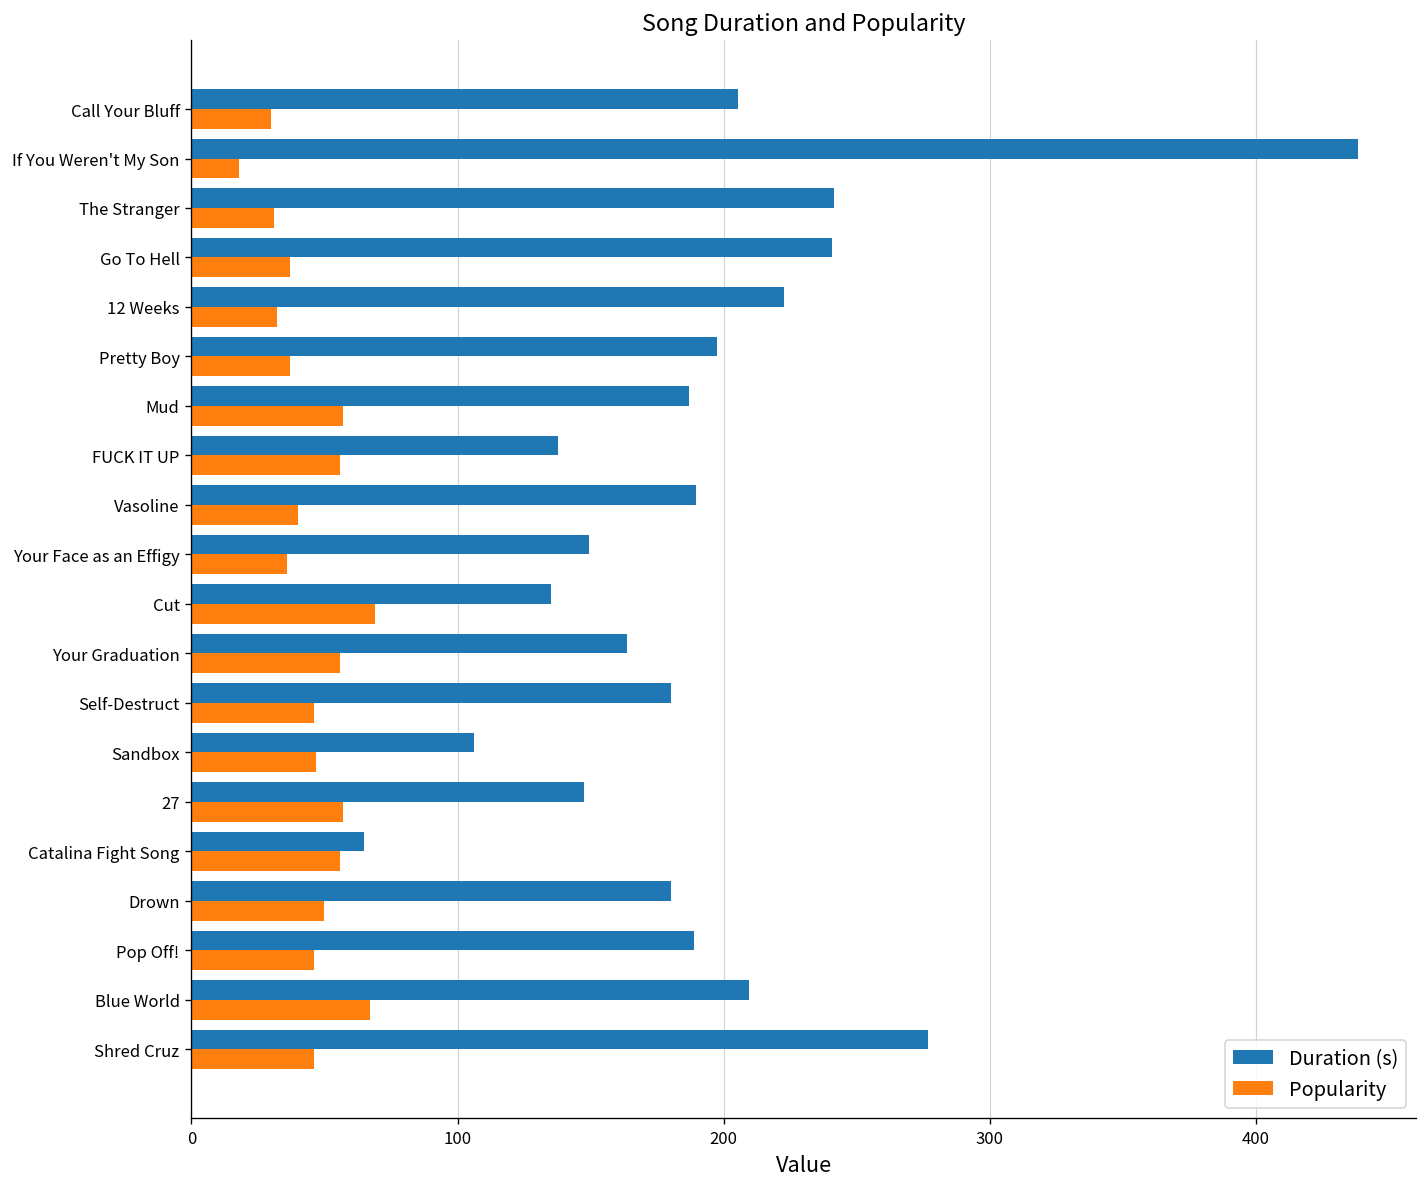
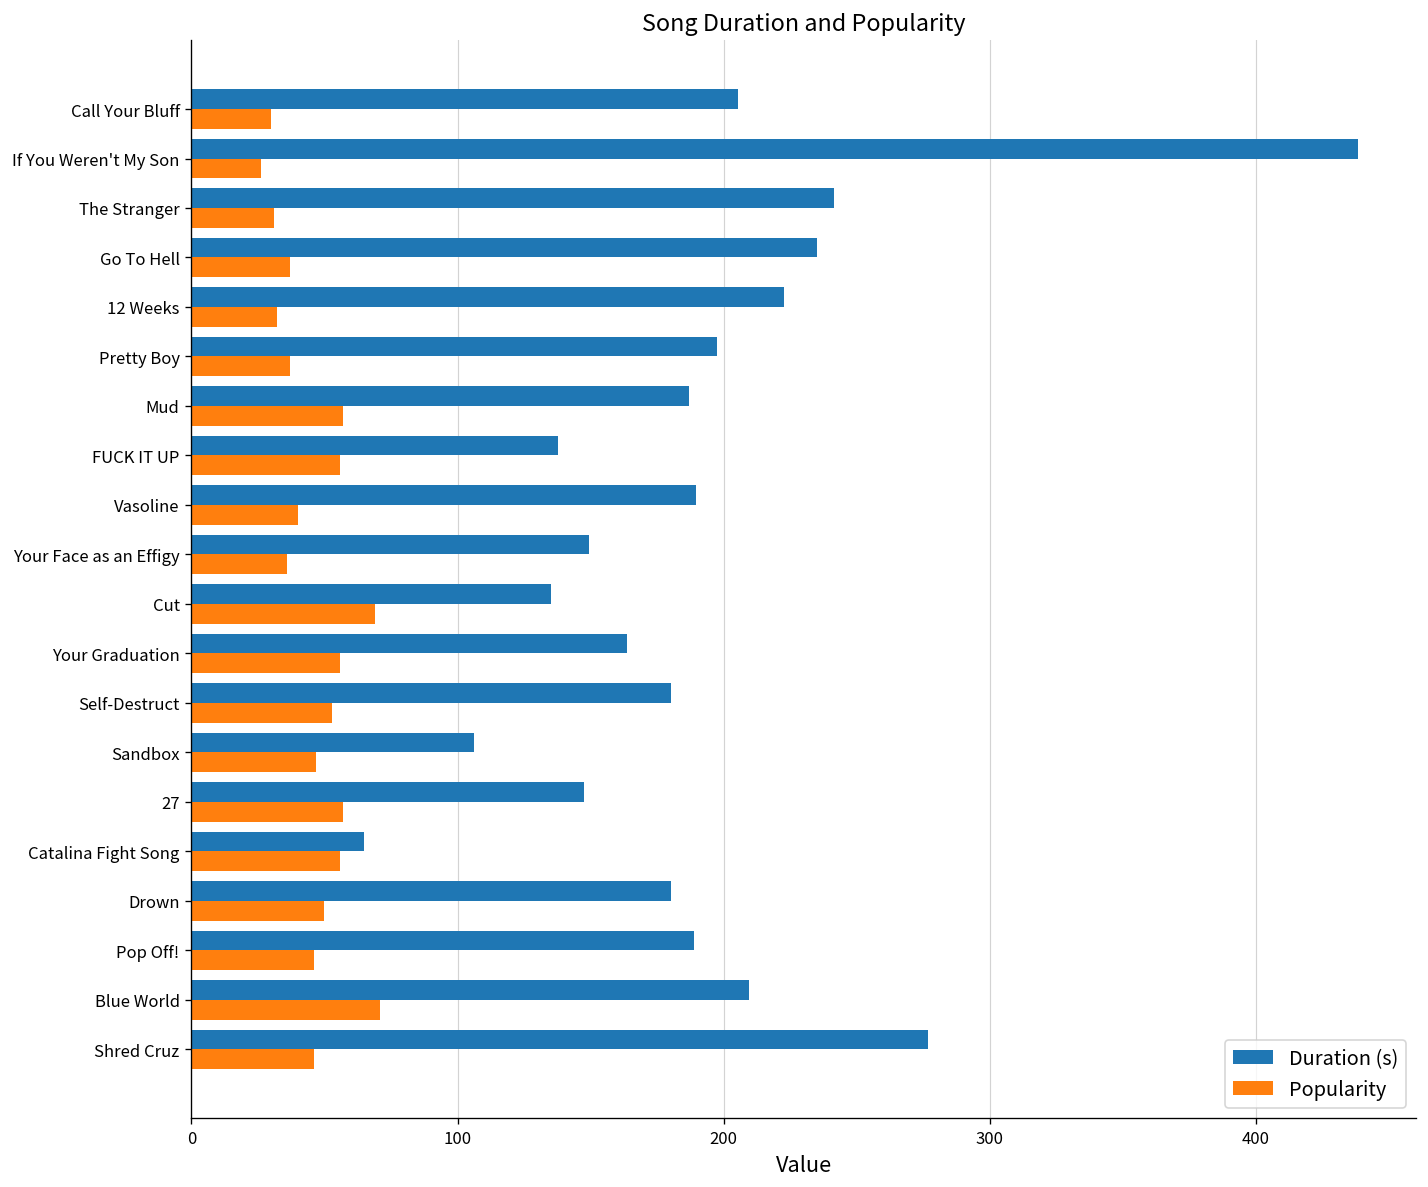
Popularity, If You Weren't My Son: 18 -> 26
Duration (s), Go To Hell: 241 -> 235
Popularity, Self-Destruct: 46 -> 53
Popularity, Blue World: 67 -> 71
